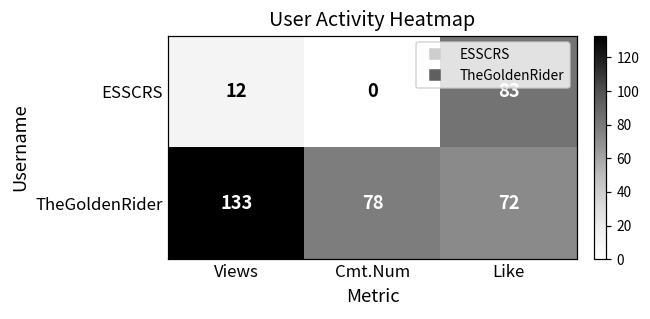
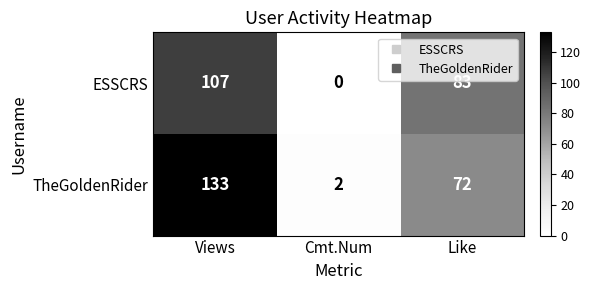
ESSCRS, Views: 12 -> 107
TheGoldenRider, Cmt.Num: 78 -> 2
